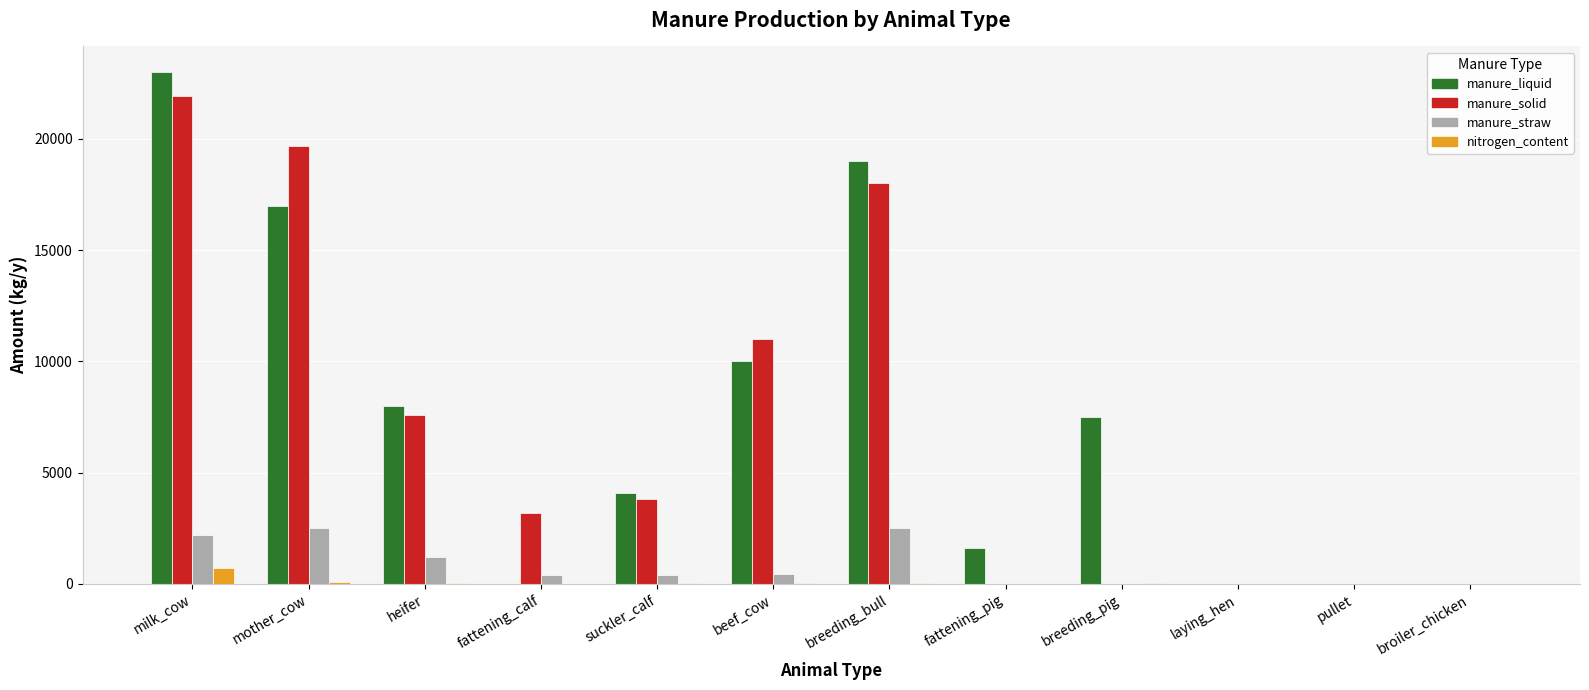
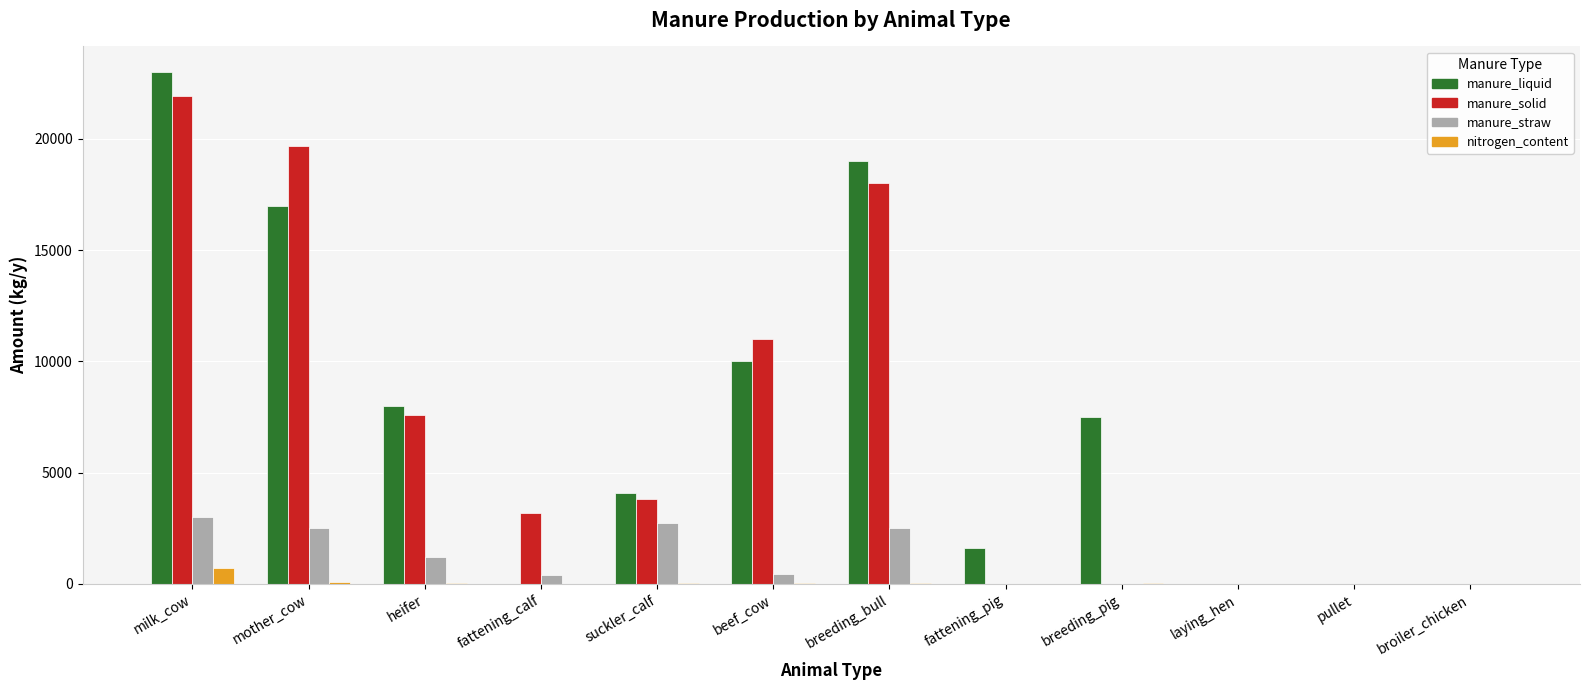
manure_straw, milk_cow: 2200 -> 3000
manure_straw, suckler_calf: 400 -> 2700
